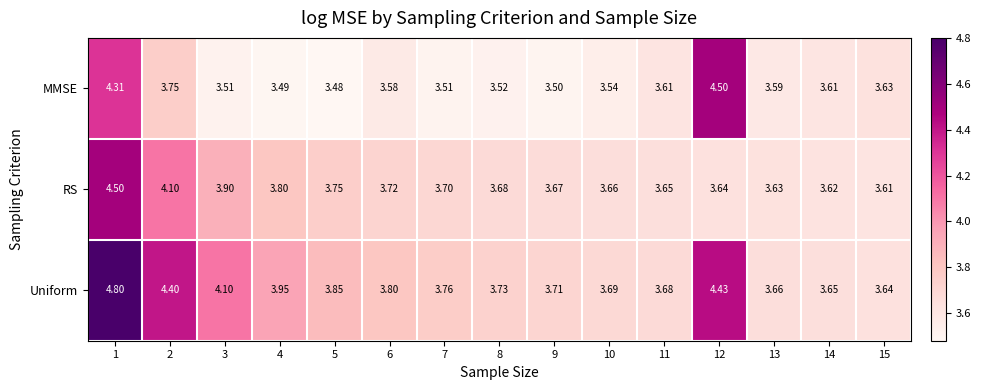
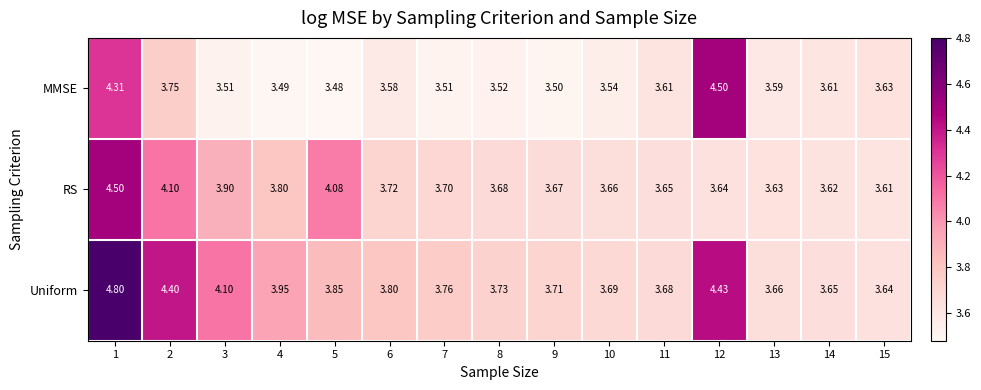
RS, 5: 3.75 -> 4.08
